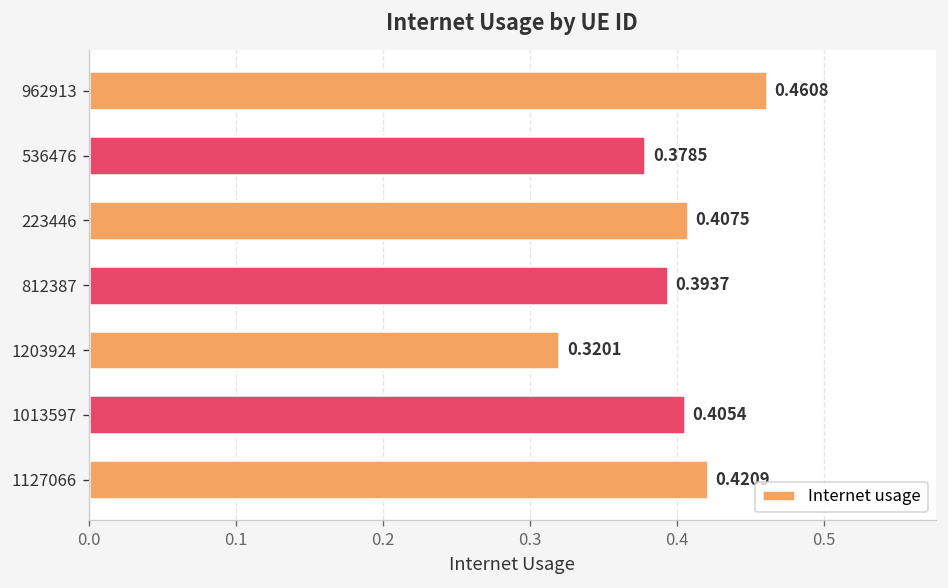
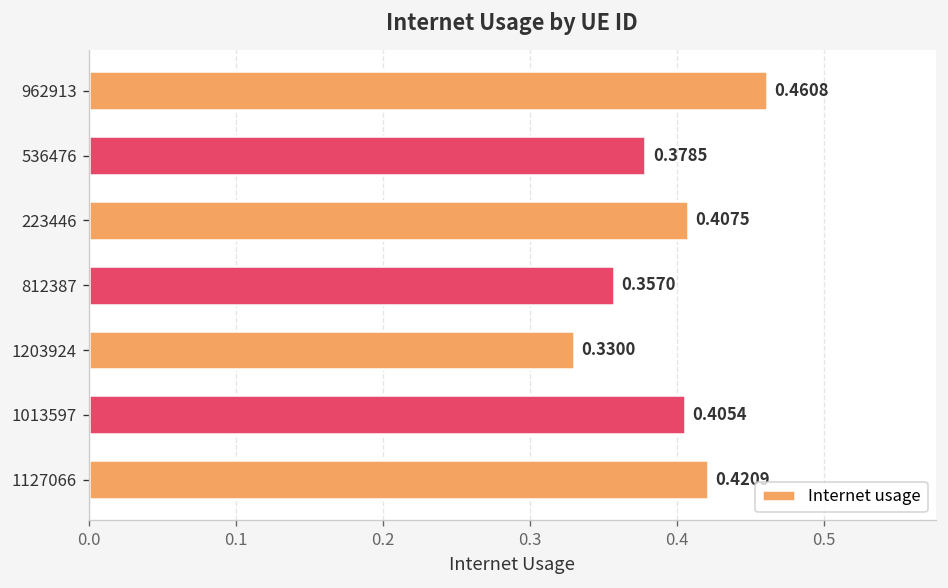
812387: 0.3937 -> 0.3570
1203924: 0.3201 -> 0.3300
